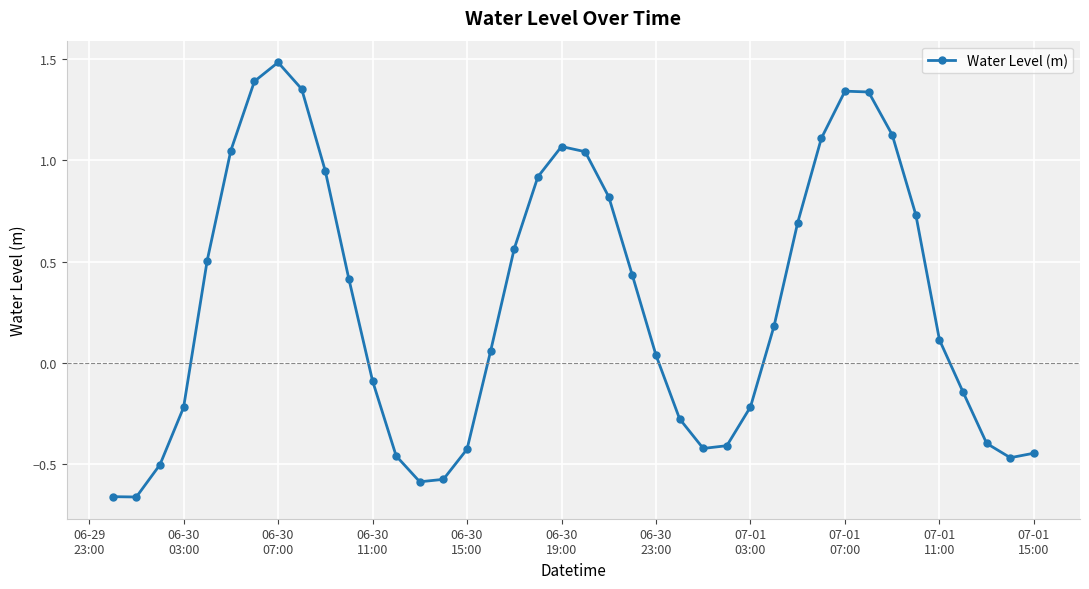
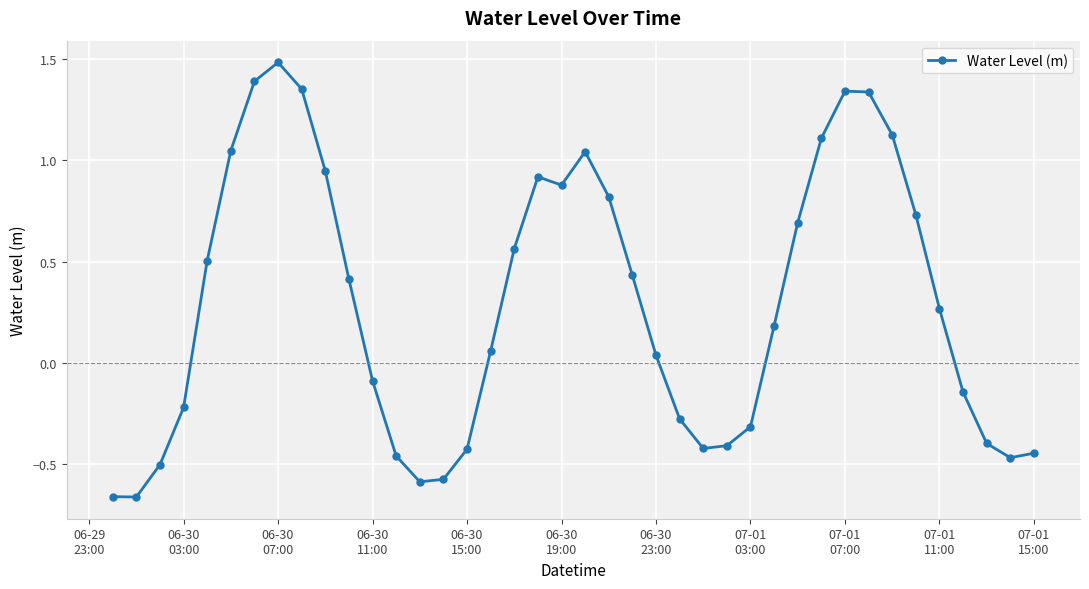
06-30 19:00: 1.07 -> 0.88
07-01 03:00: -0.22 -> -0.31
07-01 11:00: 0.11 -> 0.27
